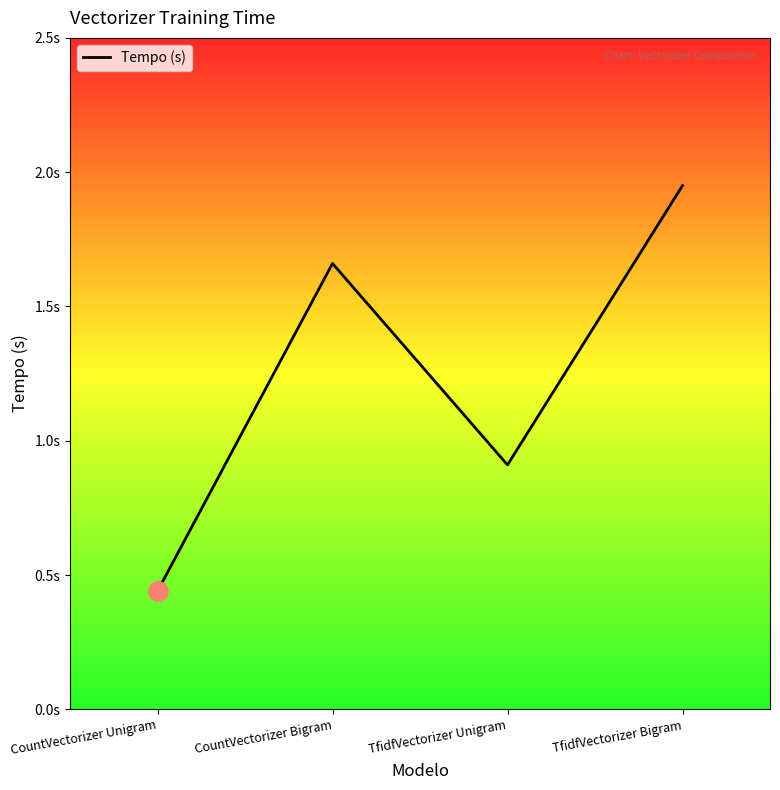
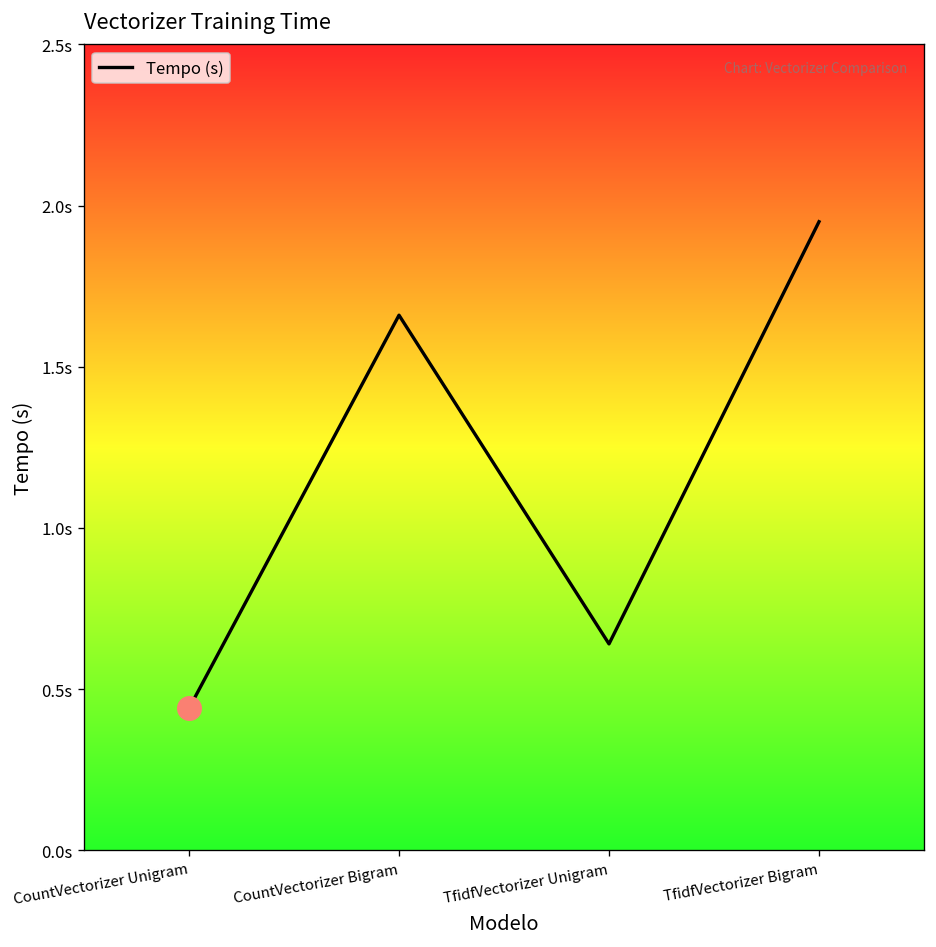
Tempo (s), TfidfVectorizer Unigram: 0.91s -> 0.64s
